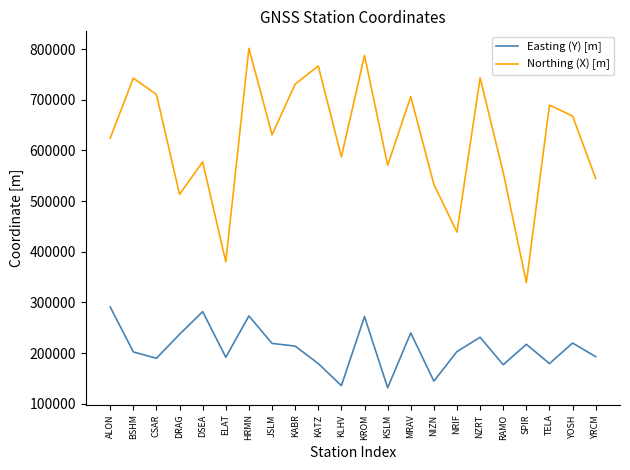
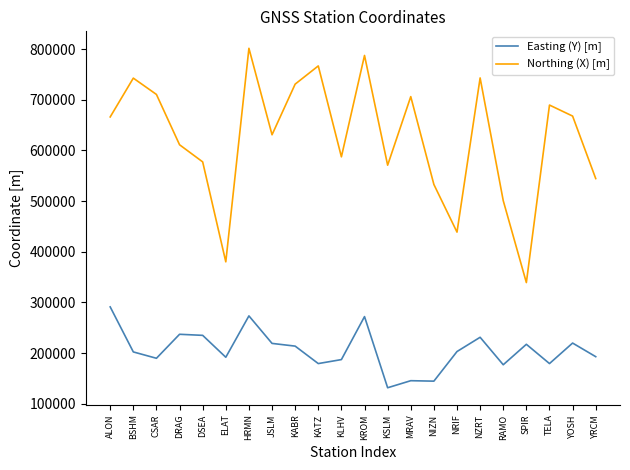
Northing (X) [m], ALON: 620000 -> 670000
Northing (X) [m], DRAG: 510000 -> 610000
Easting (Y) [m], DSEA: 280000 -> 240000
Easting (Y) [m], KLHV: 140000 -> 190000
Easting (Y) [m], MRAV: 240000 -> 150000
Northing (X) [m], RAMO: 560000 -> 500000
